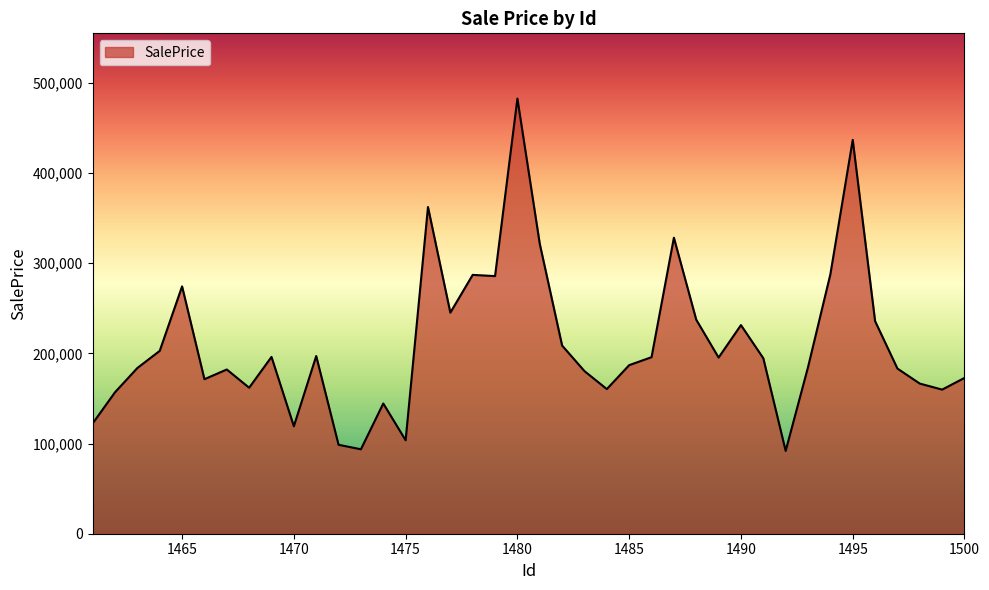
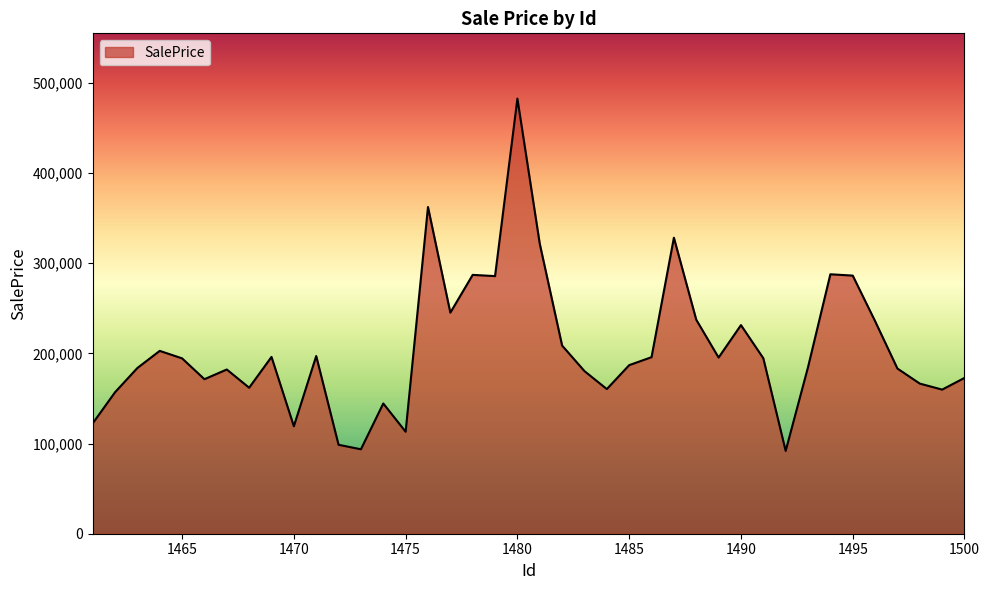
1465: 270,000 -> 190,000
1475: 100,000 -> 110,000
1495: 440,000 -> 290,000
